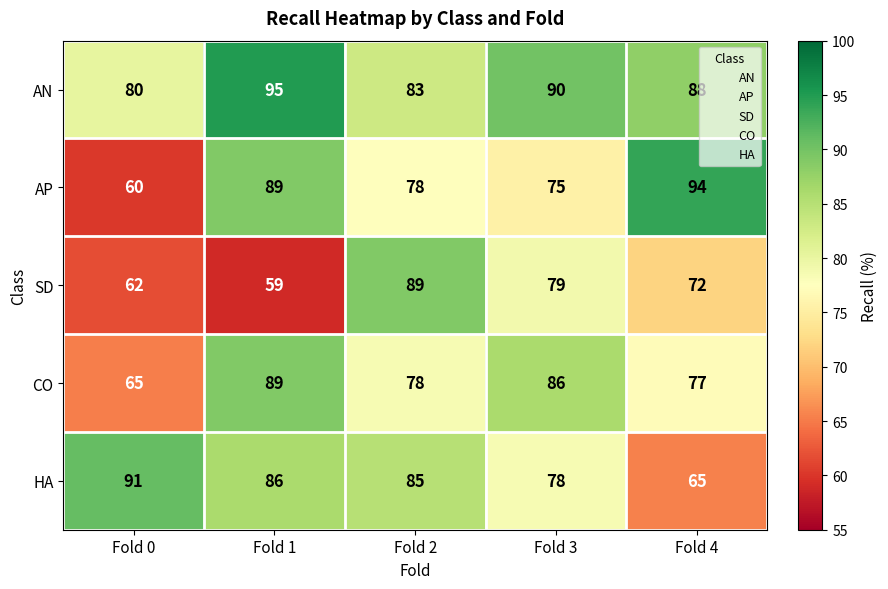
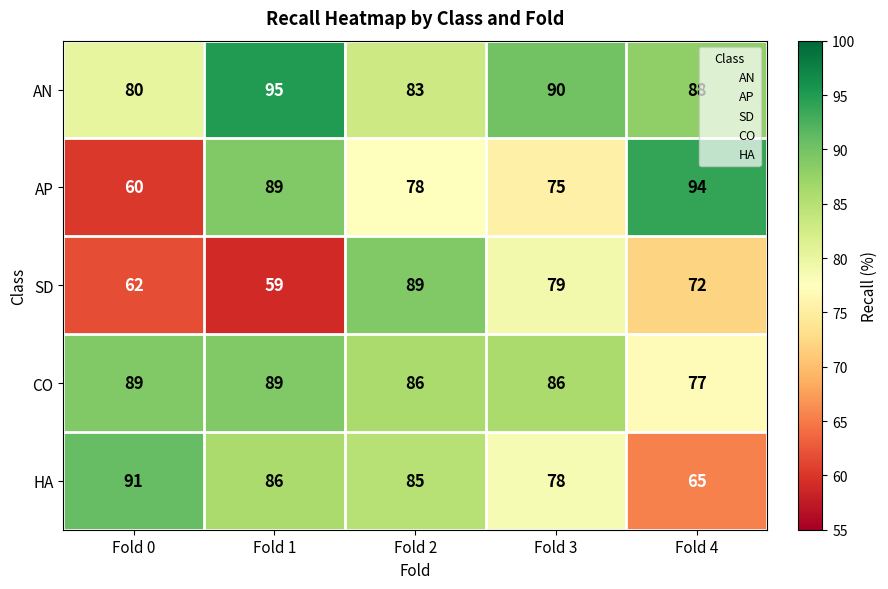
CO, Fold 0: 65 -> 89
CO, Fold 2: 78 -> 86
